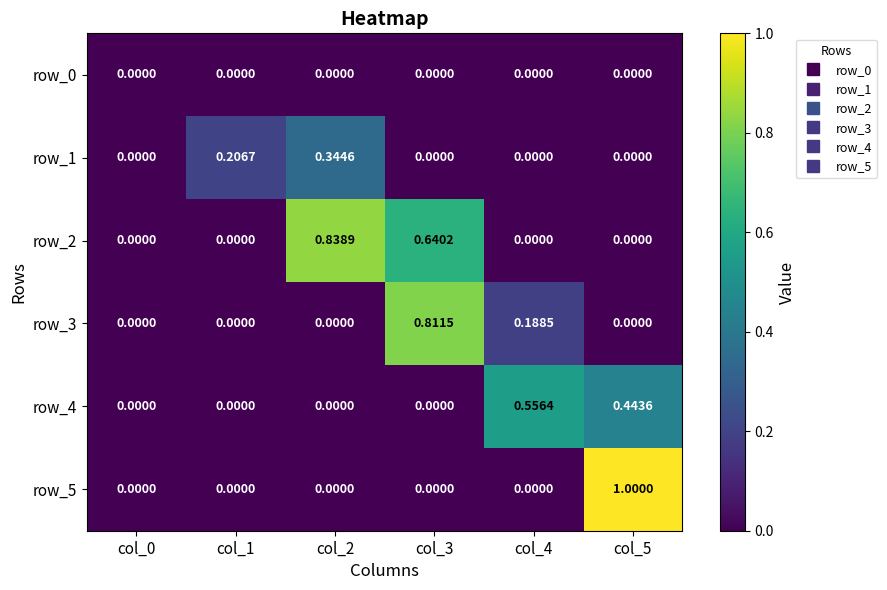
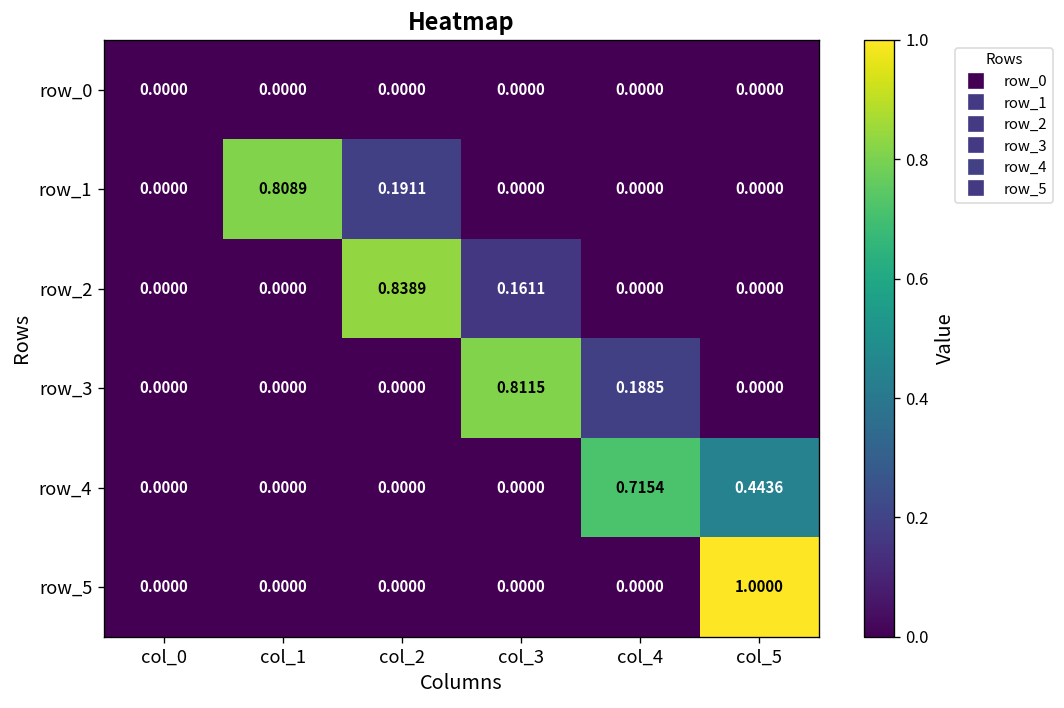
row_1, col_1: 0.2067 -> 0.8089
row_1, col_2: 0.3446 -> 0.1911
row_2, col_3: 0.6402 -> 0.1611
row_4, col_4: 0.5564 -> 0.7154
